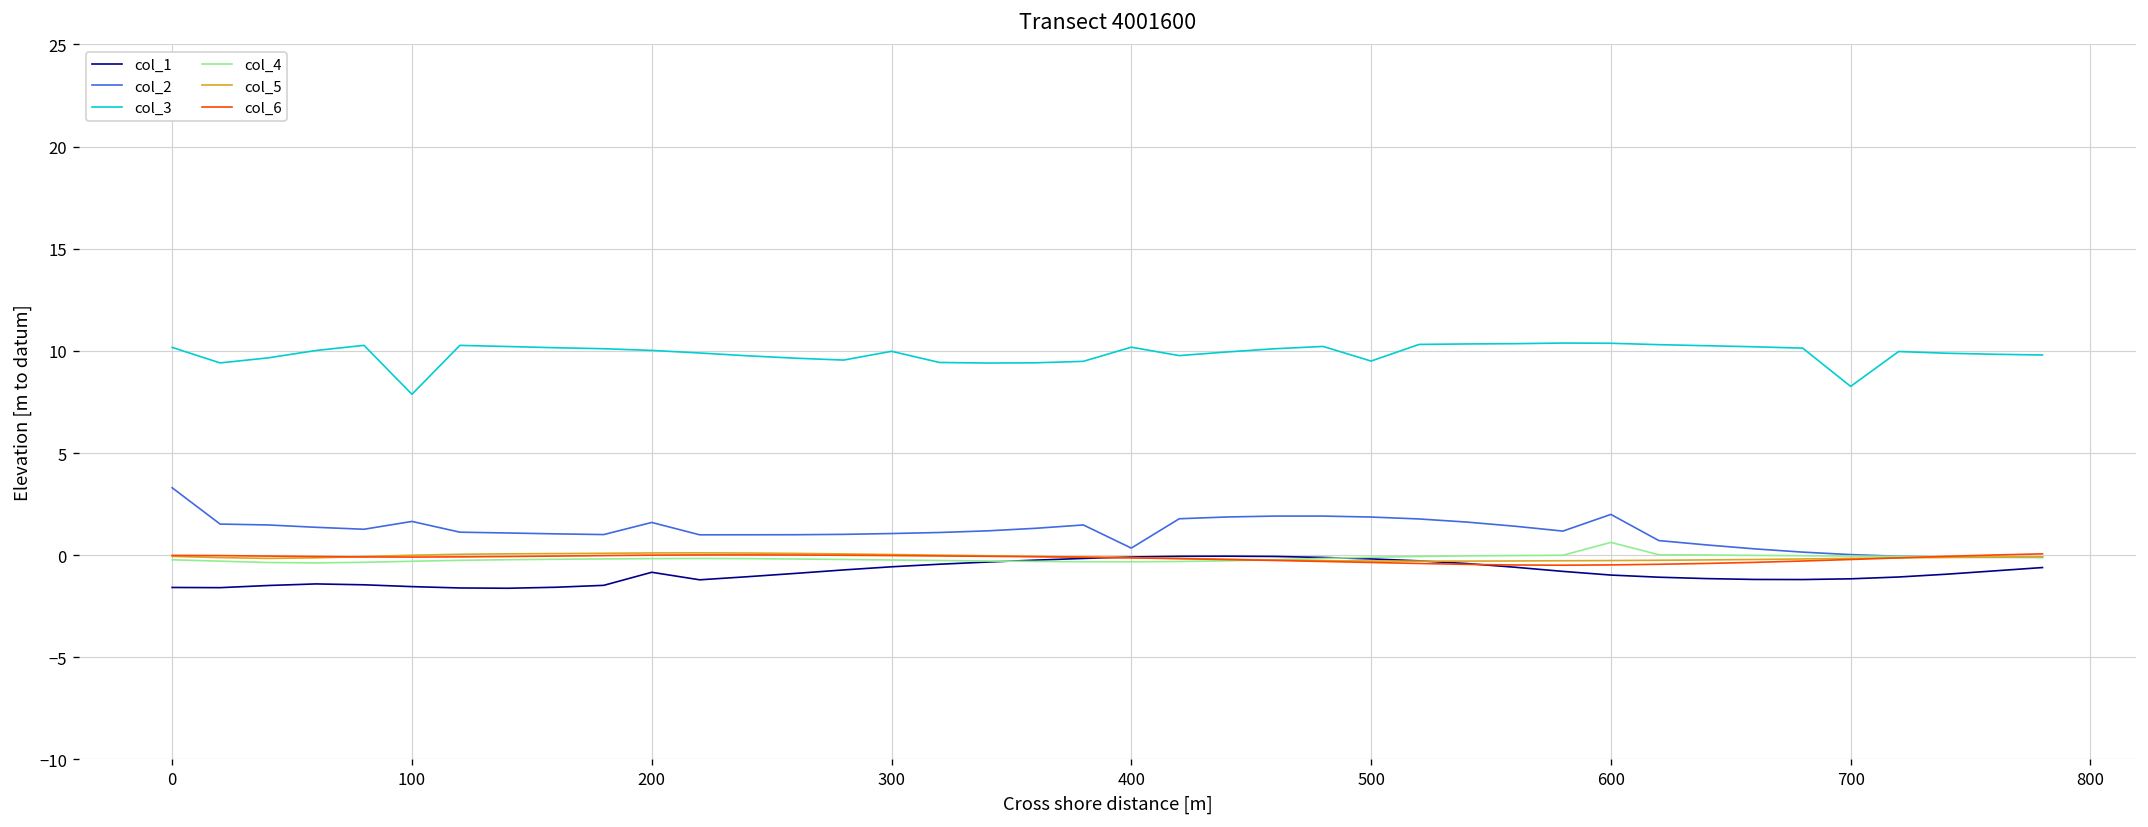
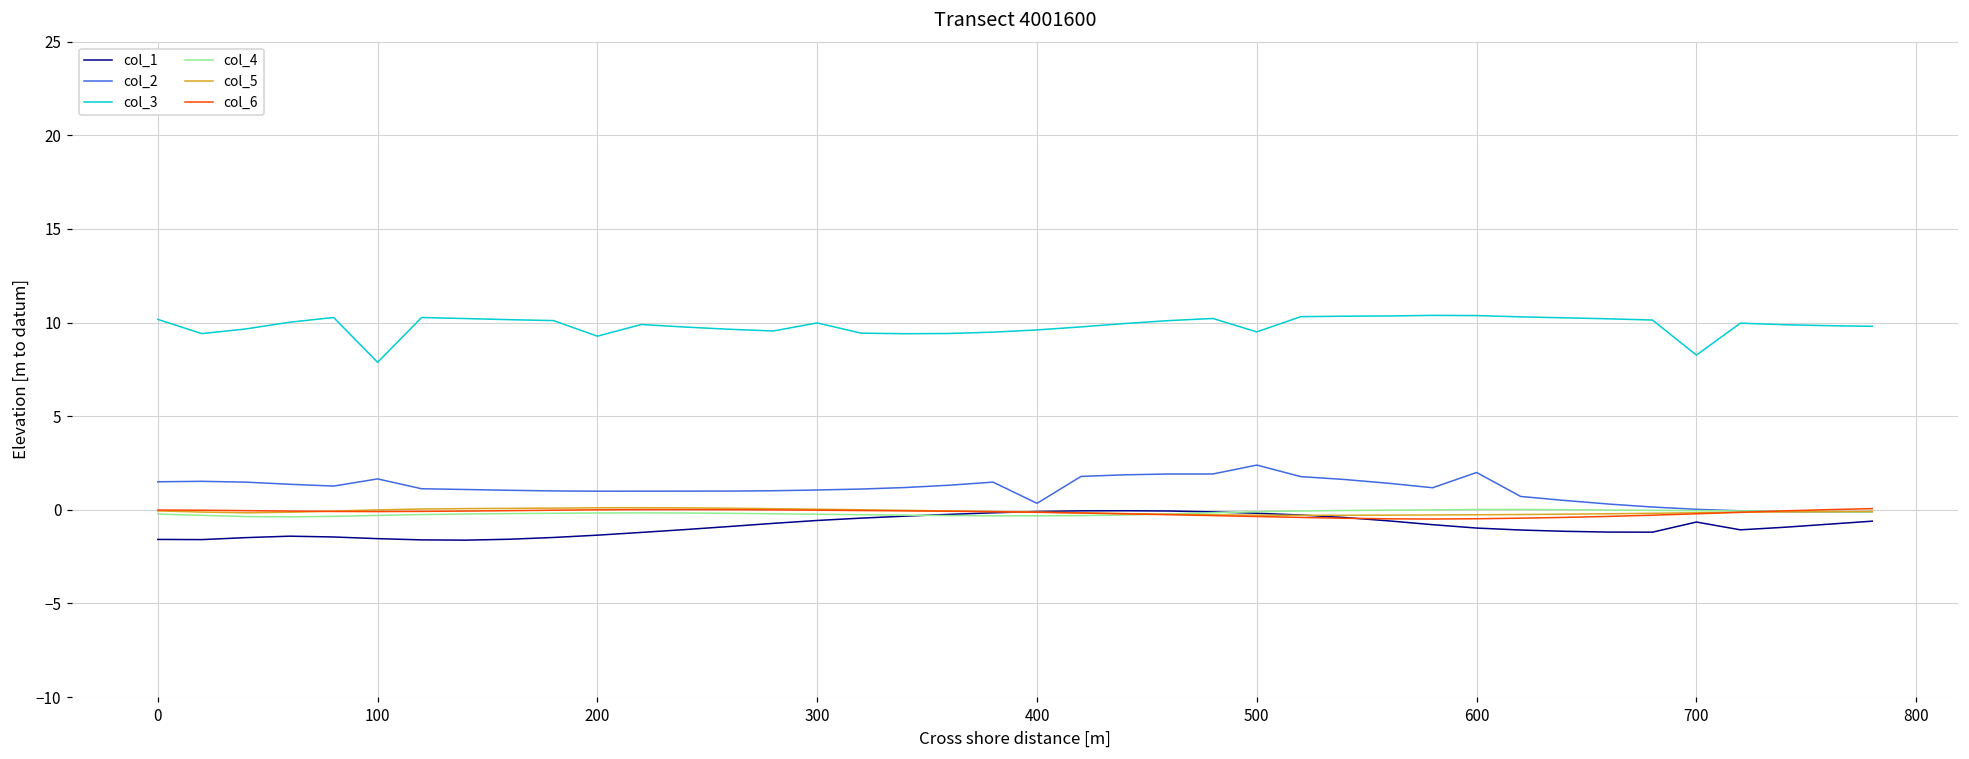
col_2, 0: 3.3 -> 1.5
col_1, 200: -0.8 -> -1.4
col_2, 200: 1.6 -> 1.0
col_3, 200: 10.0 -> 9.3
col_3, 400: 10.2 -> 9.6
col_2, 500: 1.9 -> 2.4
col_4, 600: 0.6 -> 0.0
col_1, 700: -1.2 -> -0.7
